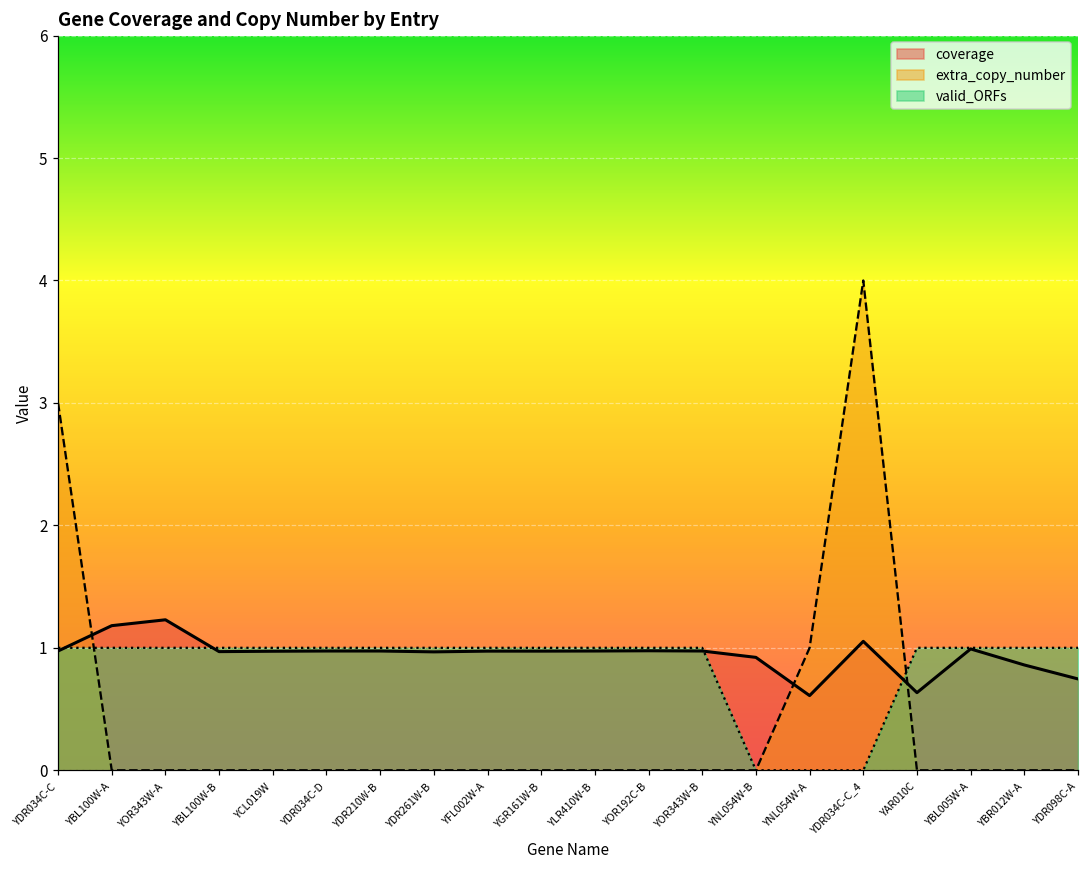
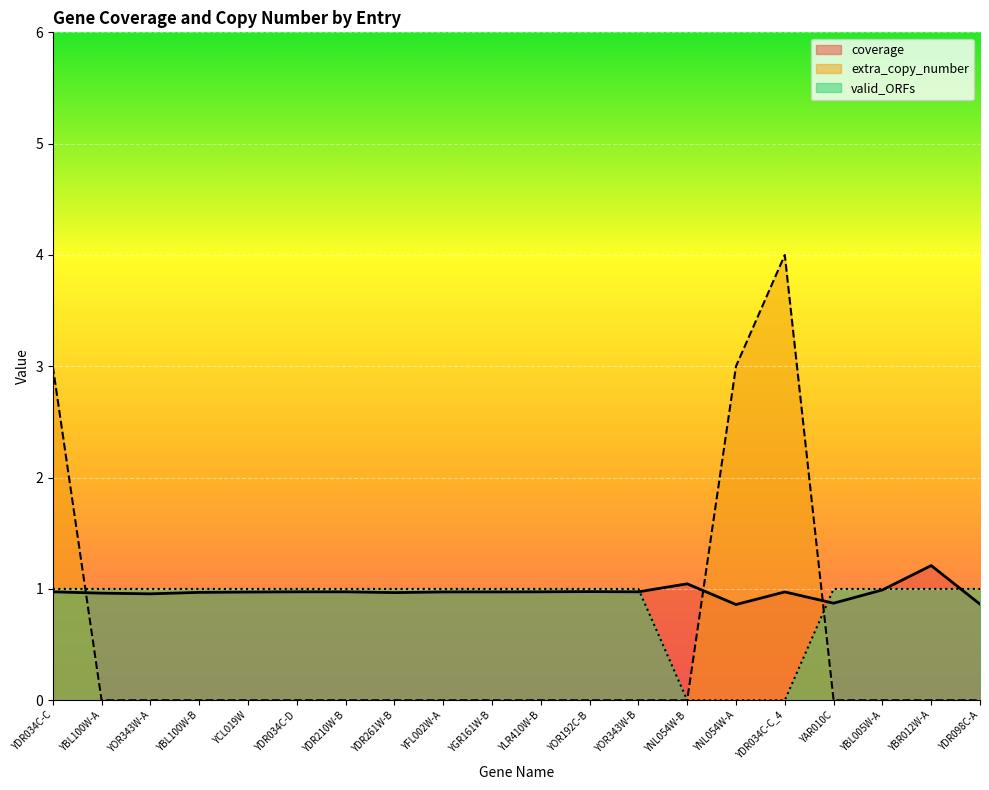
coverage, YBL100W-A: 1.18 -> 0.96
coverage, YOR343W-A: 1.23 -> 0.96
coverage, YNL054W-B: 0.92 -> 1.05
coverage, YNL054W-A: 0.61 -> 0.86
extra_copy_number, YNL054W-A: 1 -> 3
coverage, YDR034C-C_4: 1.05 -> 0.97
coverage, YAR010C: 0.63 -> 0.87
coverage, YBR012W-A: 0.86 -> 1.21
coverage, YDR098C-A: 0.75 -> 0.86
